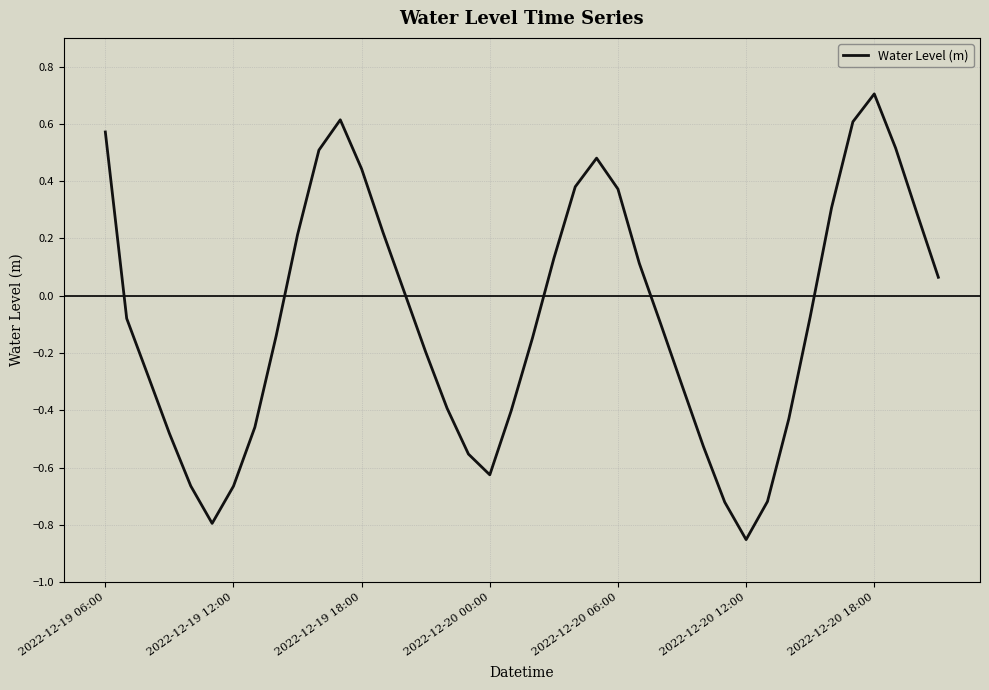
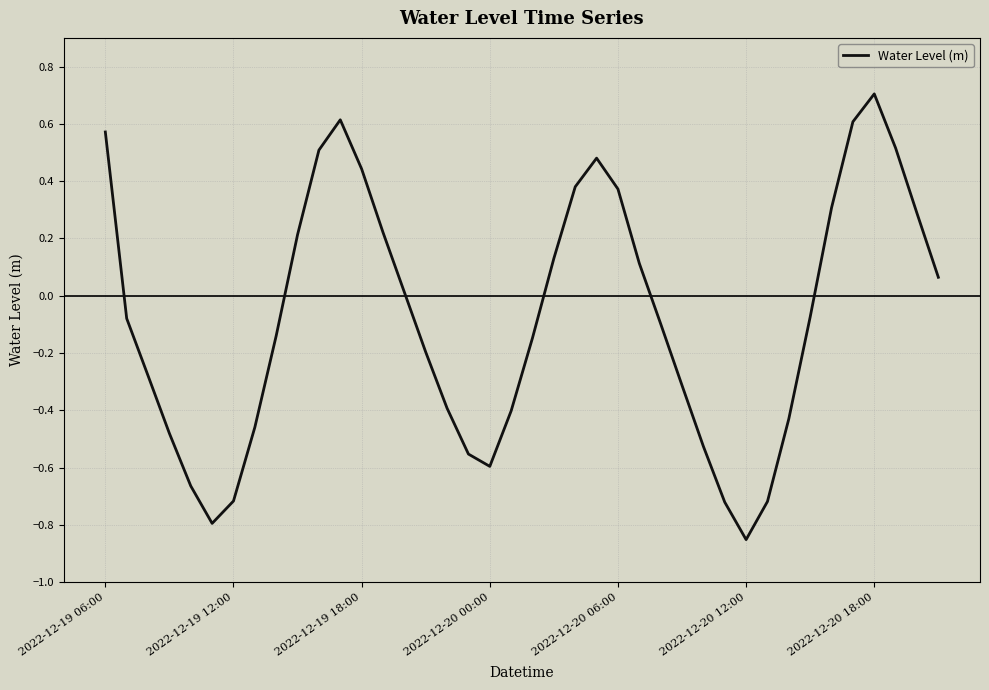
2022-12-19 12:00: -0.66 -> -0.72
2022-12-20 00:00: -0.63 -> -0.60
